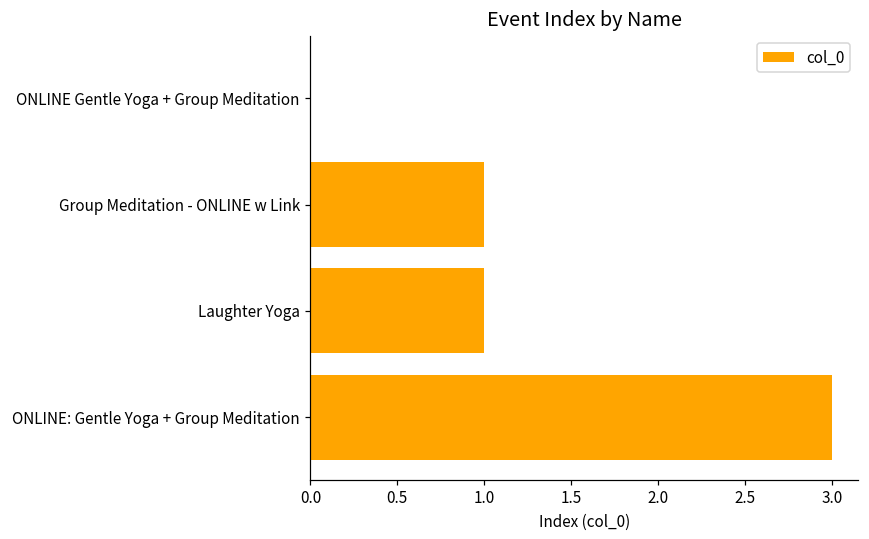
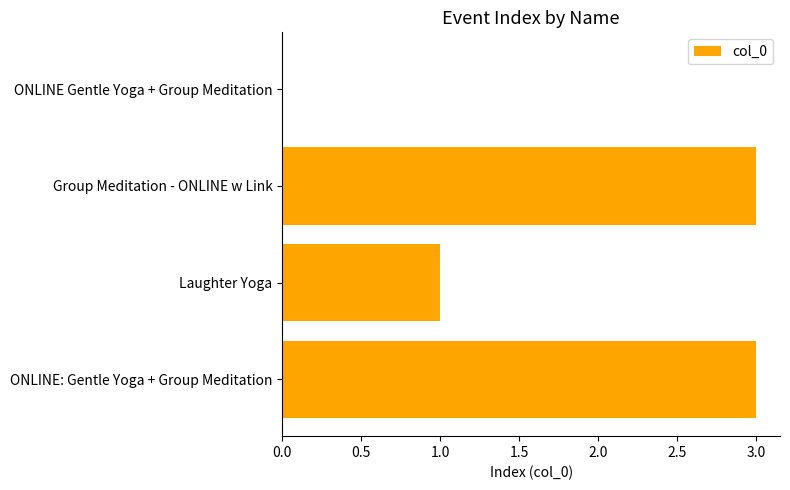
Group Meditation - ONLINE w Link: 1 -> 3
